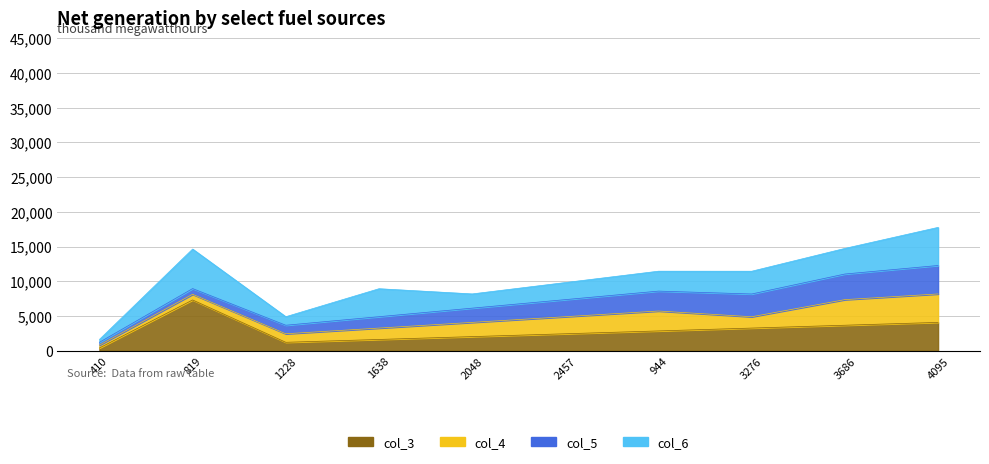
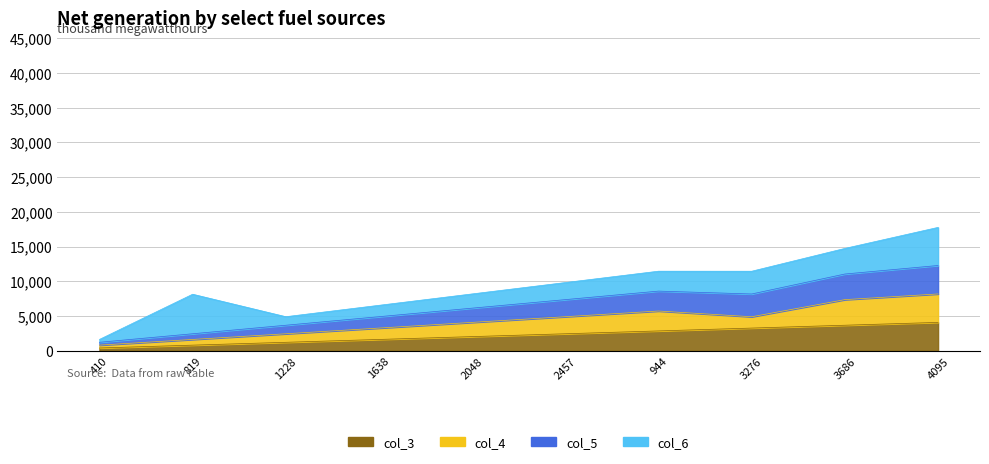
col_3, 819: 7,000 -> 1,000
col_6, 1638: 4,000 -> 2,000
